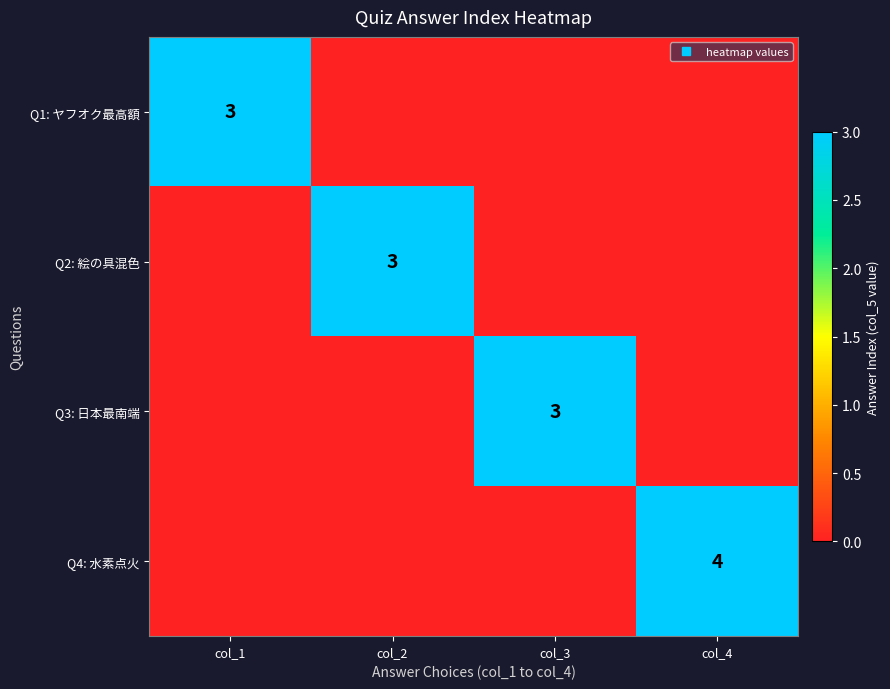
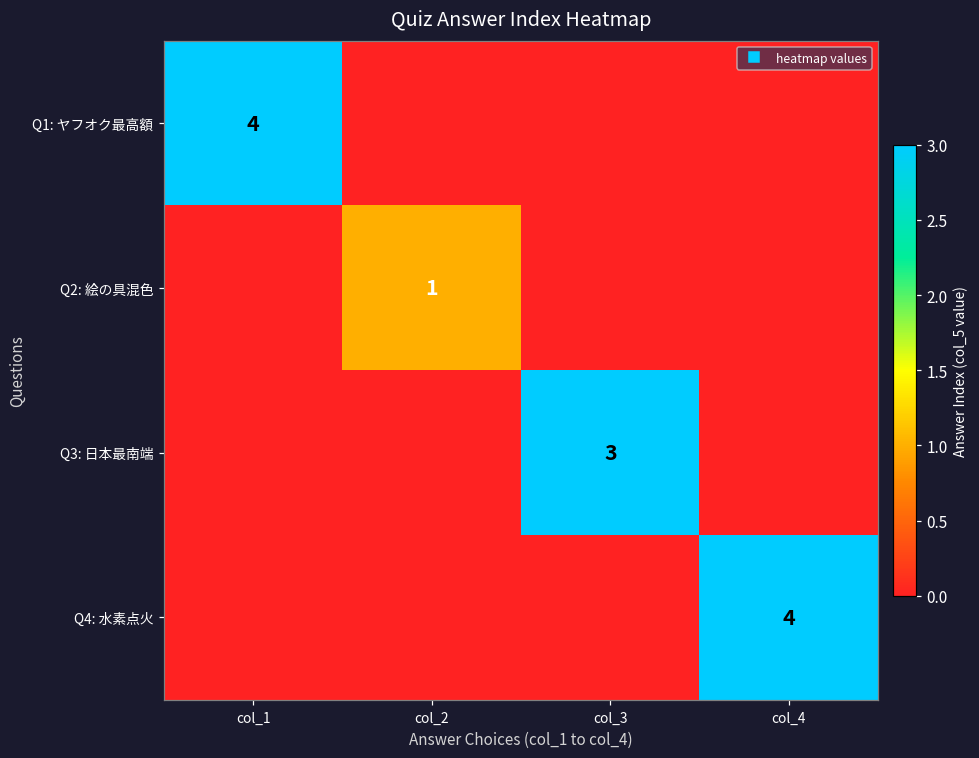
Q1: ヤフオク最高額, col_1: 3 -> 4
Q2: 絵の具混色, col_2: 3 -> 1
